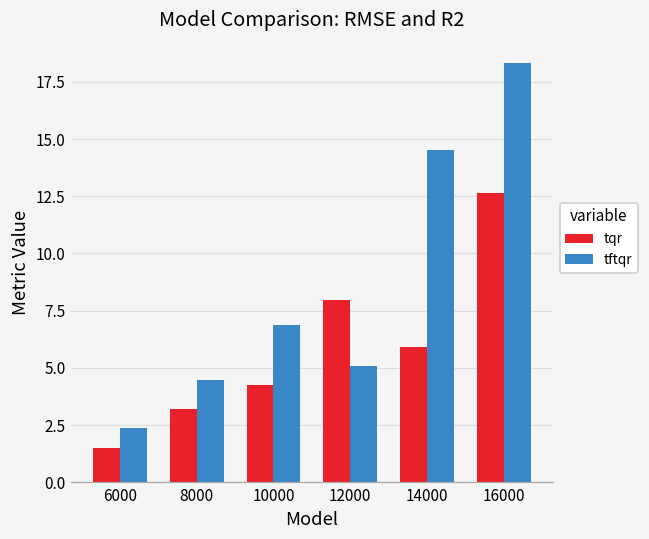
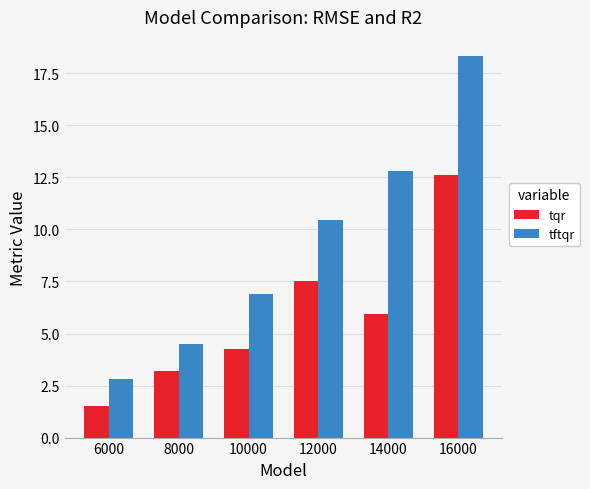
tftqr, 6000: 2.4 -> 2.8
tqr, 12000: 8.0 -> 7.5
tftqr, 12000: 5.1 -> 10.4
tftqr, 14000: 14.5 -> 12.8
